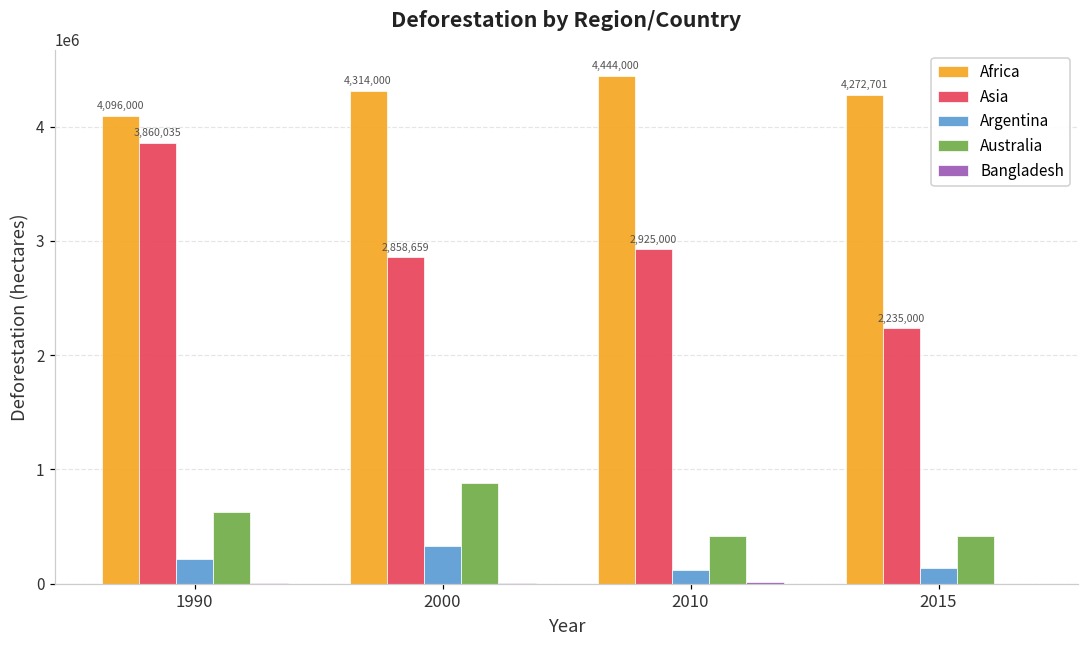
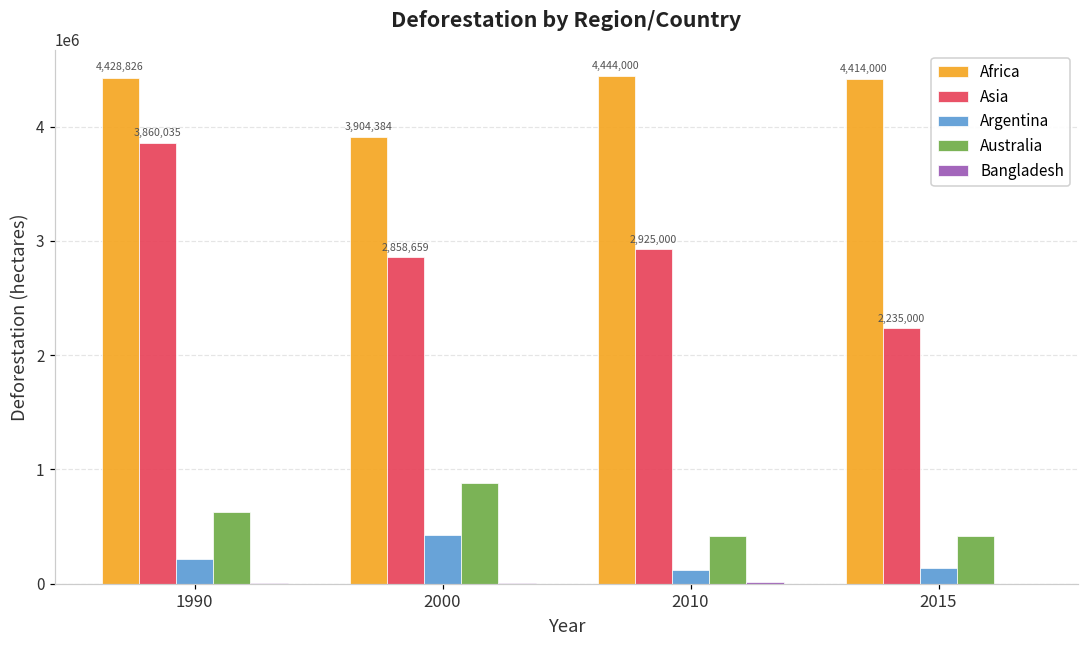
Africa, 1990: 4,096,000 -> 4,428,826
Africa, 2000: 4,314,000 -> 3,904,384
Argentina, 2000: 330000 -> 430000
Africa, 2015: 4,272,701 -> 4,414,000
